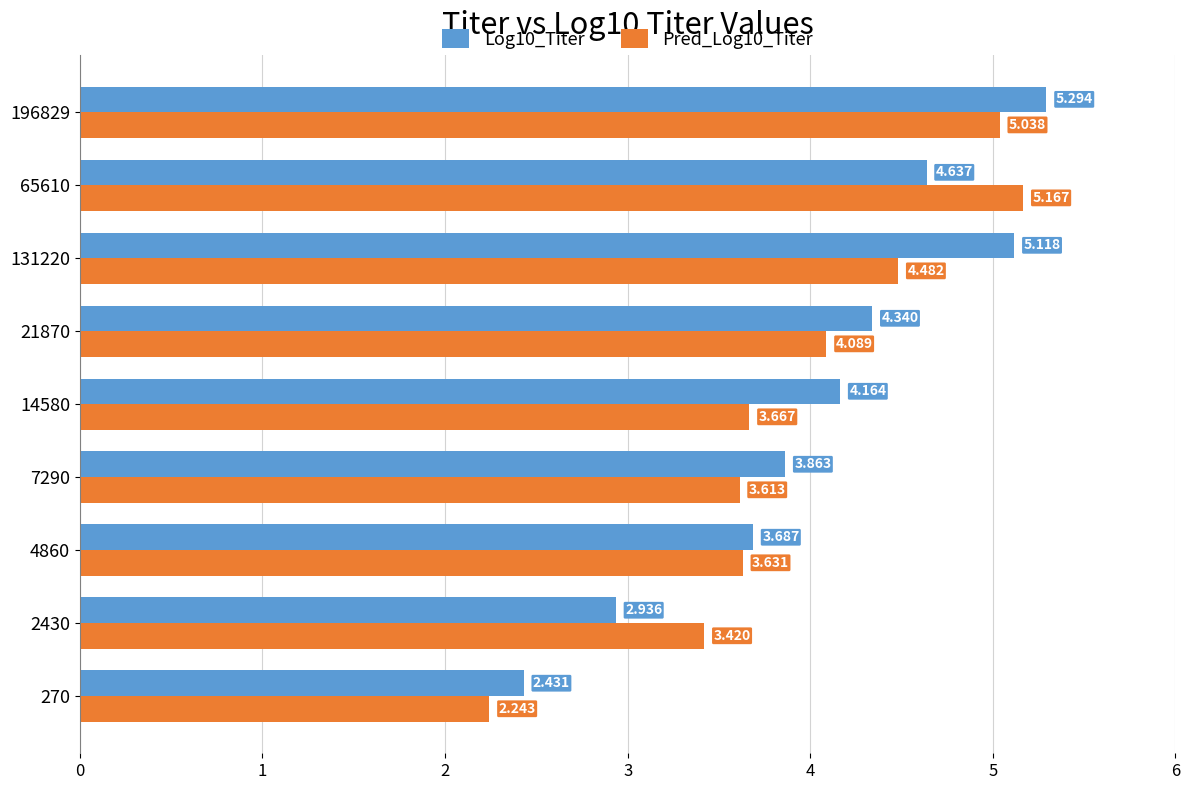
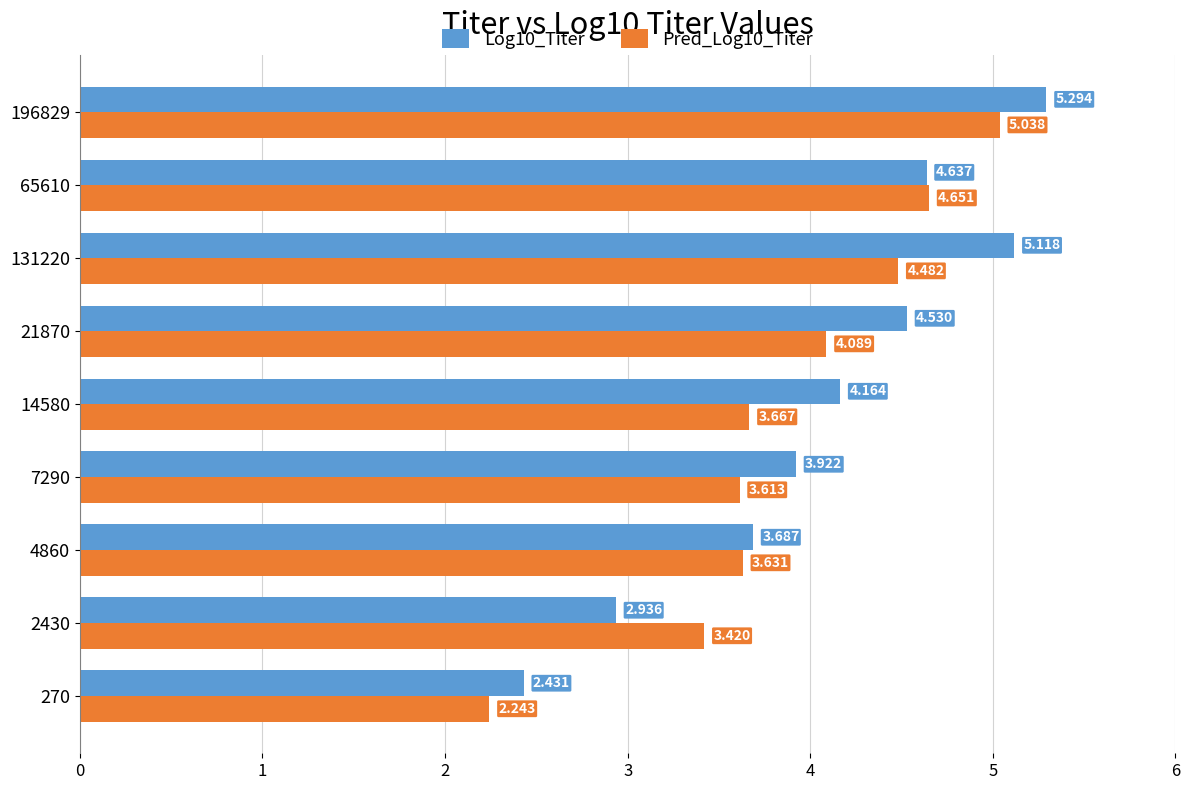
Pred_Log10_Titer, 65610: 5.167 -> 4.651
Log10_Titer, 21870: 4.340 -> 4.530
Log10_Titer, 7290: 3.863 -> 3.922
